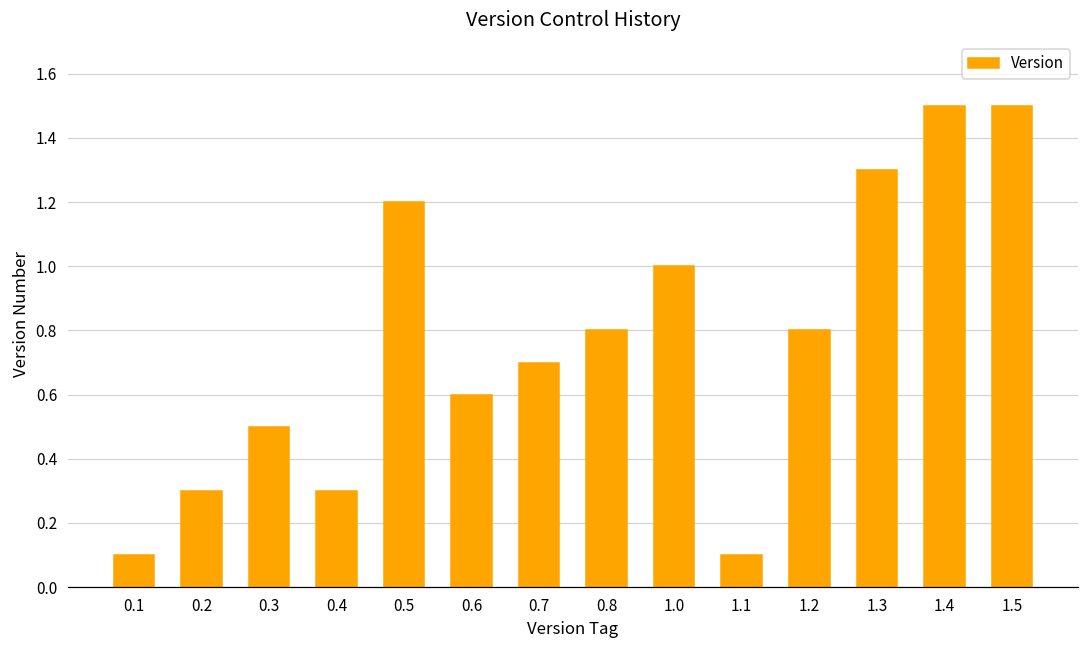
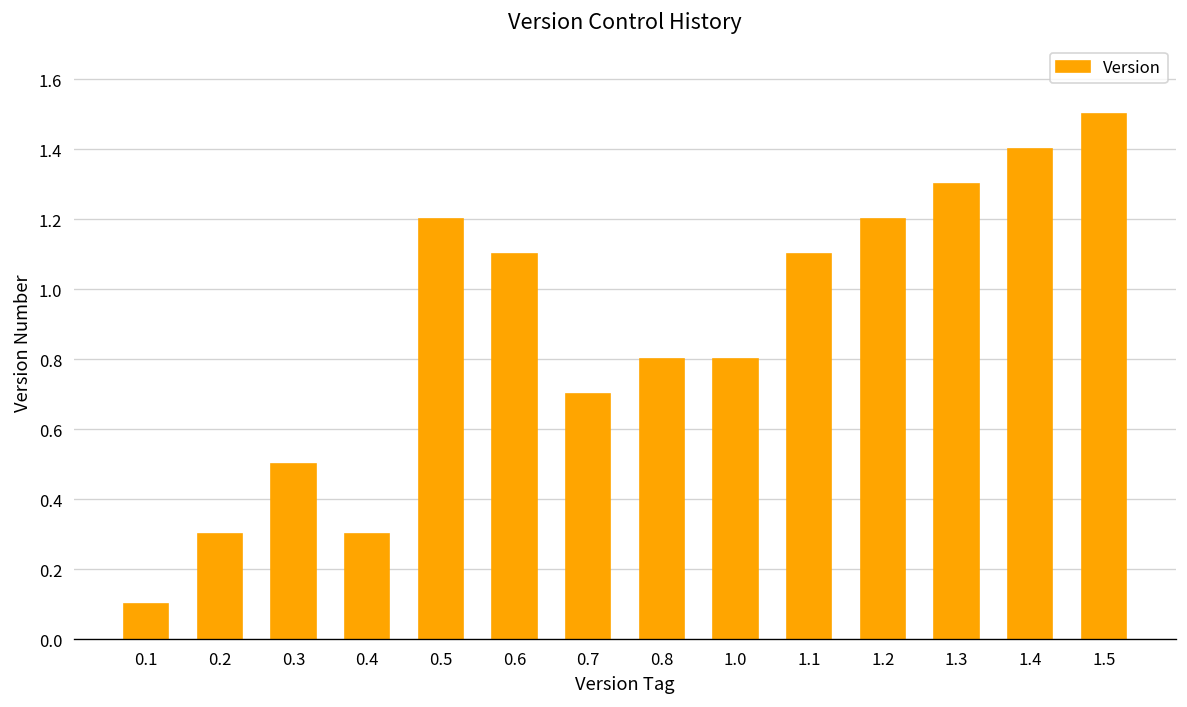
0.6: 0.6 -> 1.1
1.0: 1.0 -> 0.8
1.1: 0.1 -> 1.1
1.2: 0.8 -> 1.2
1.4: 1.5 -> 1.4
